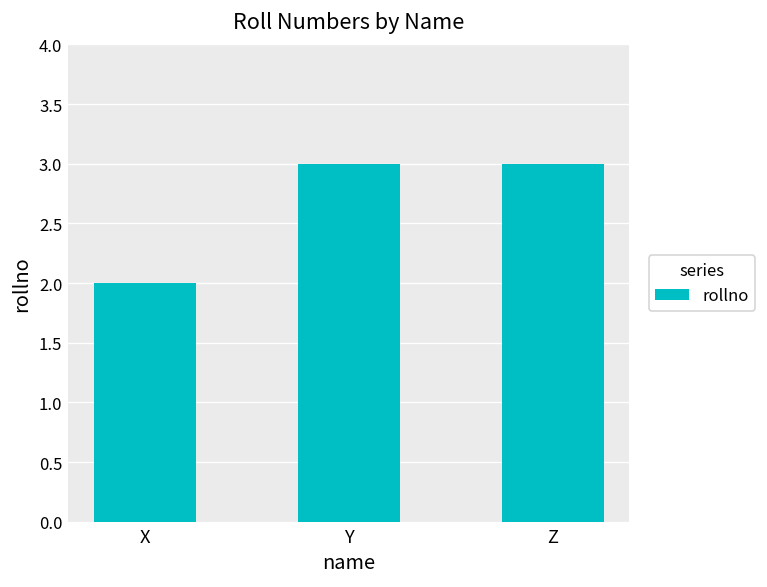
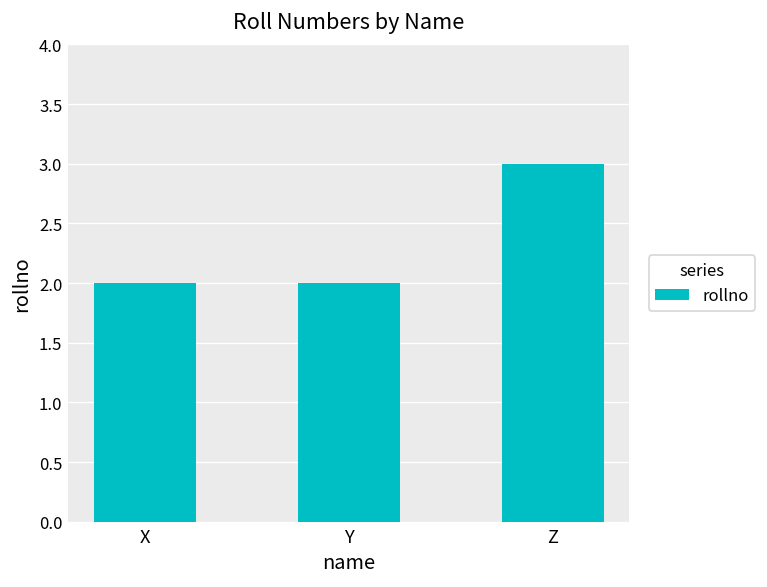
Y: 3 -> 2
